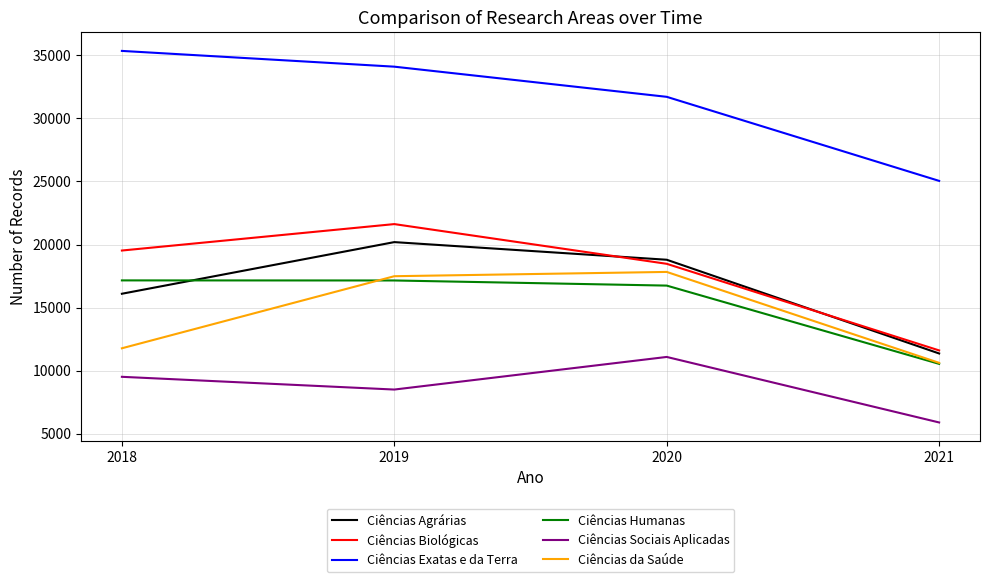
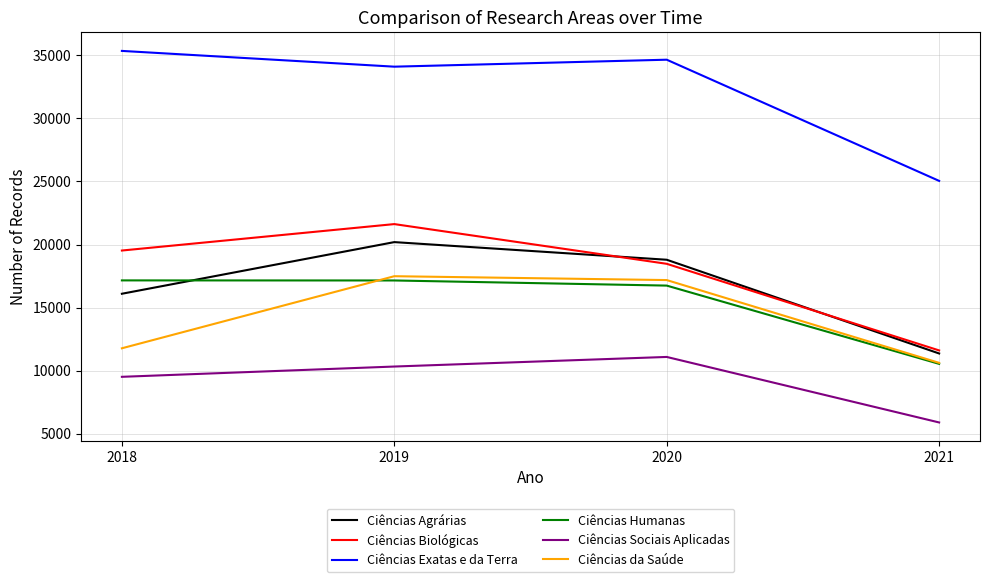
Ciências Sociais Aplicadas, 2019: 8500 -> 10300
Ciências Exatas e da Terra, 2020: 31700 -> 34600
Ciências da Saúde, 2020: 17800 -> 17200
